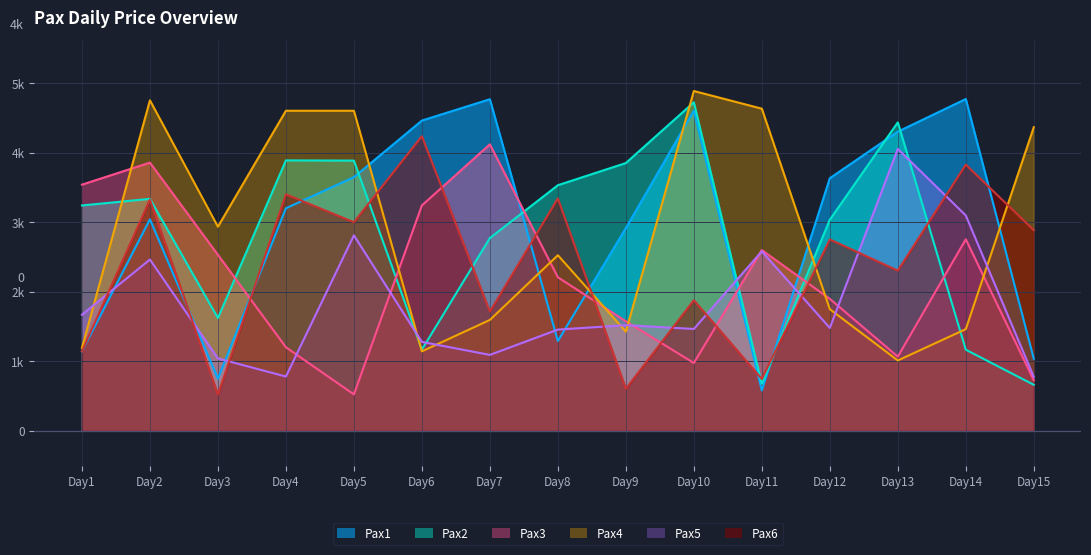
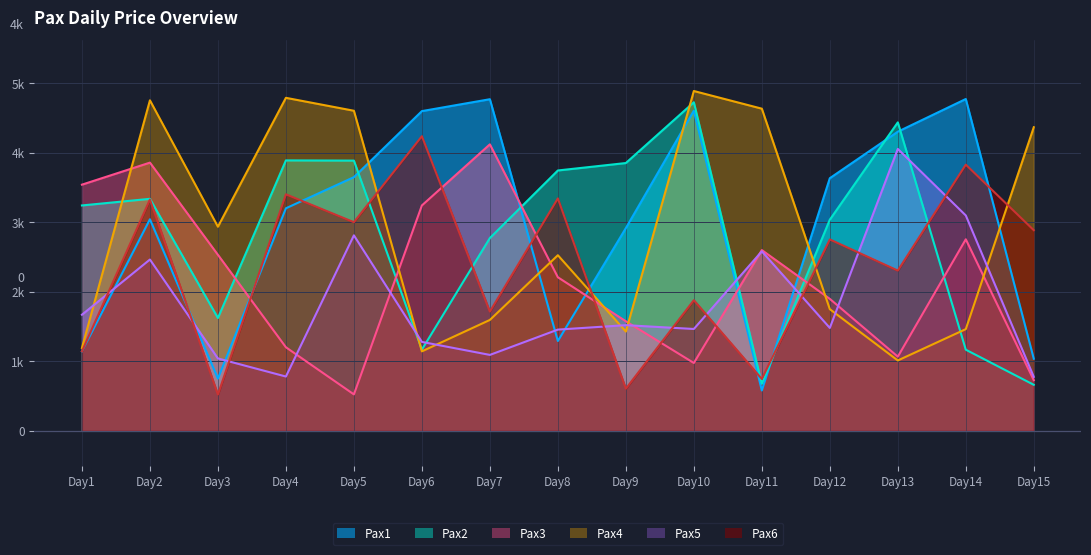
Pax4, Day4: 4600 -> 4800
Pax1, Day6: 4500 -> 4600
Pax2, Day8: 3500 -> 3700
